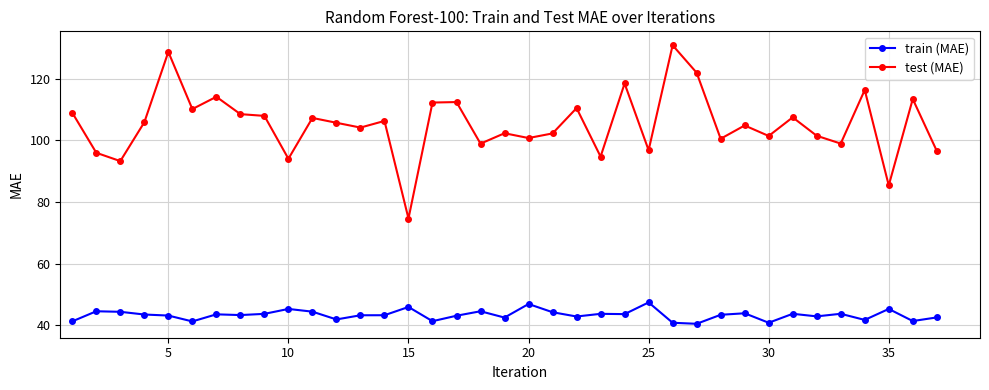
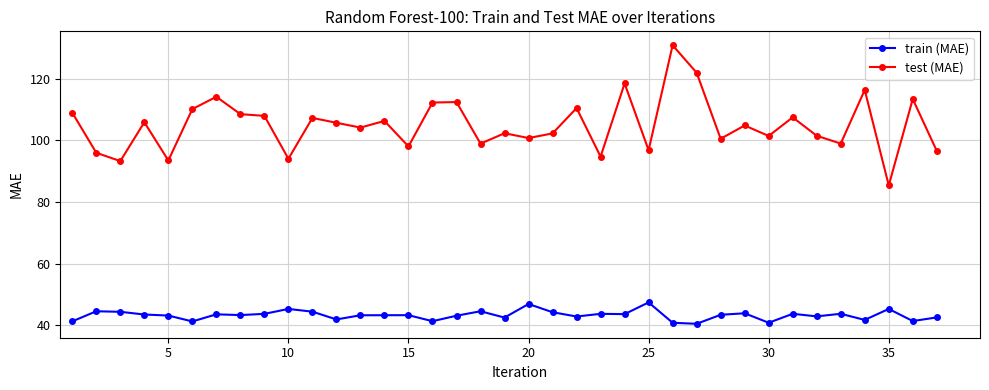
test (MAE), 5: 129 -> 93
train (MAE), 15: 46 -> 43
test (MAE), 15: 75 -> 98
